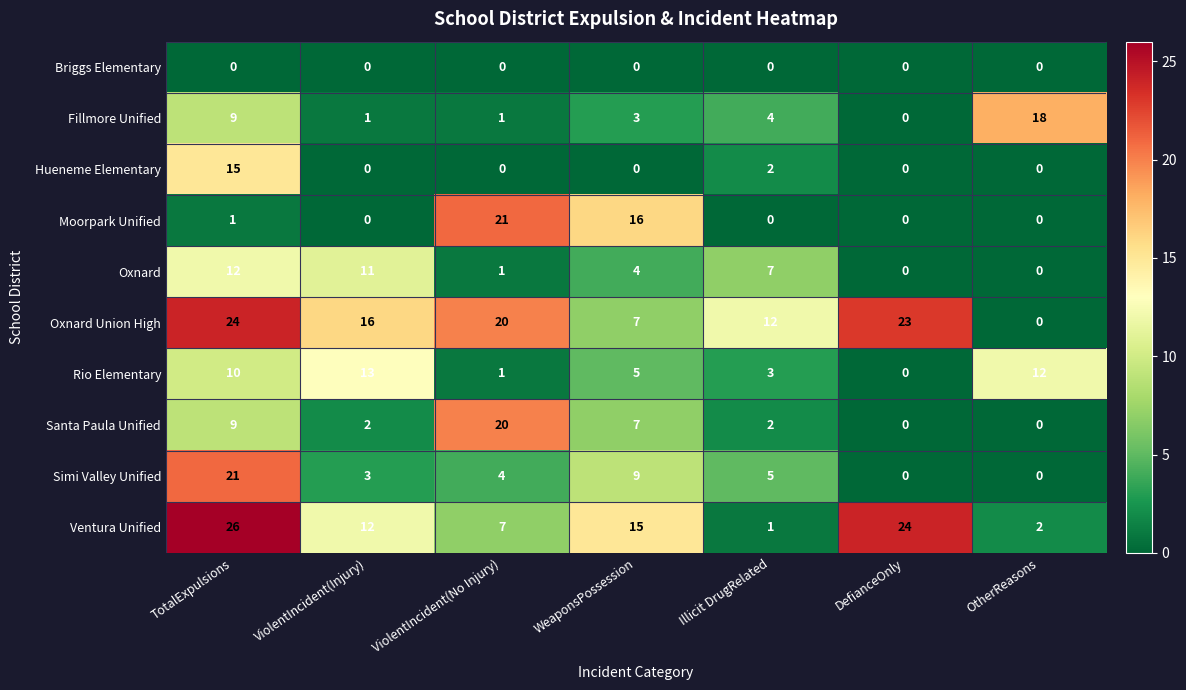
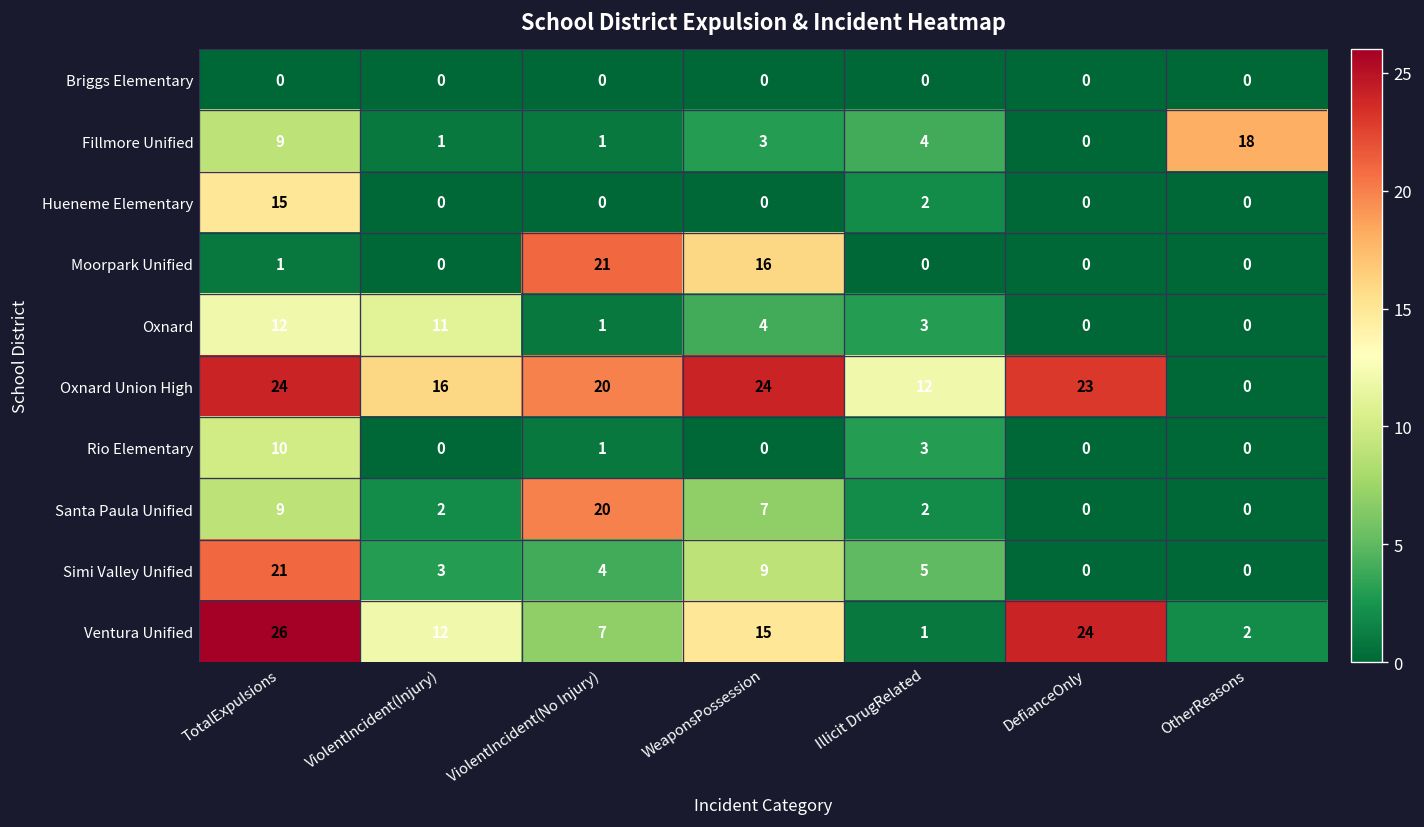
Oxnard, Illicit DrugRelated: 7 -> 3
Oxnard Union High, WeaponsPossession: 7 -> 24
Rio Elementary, ViolentIncident(Injury): 13 -> 0
Rio Elementary, WeaponsPossession: 5 -> 0
Rio Elementary, OtherReasons: 12 -> 0
